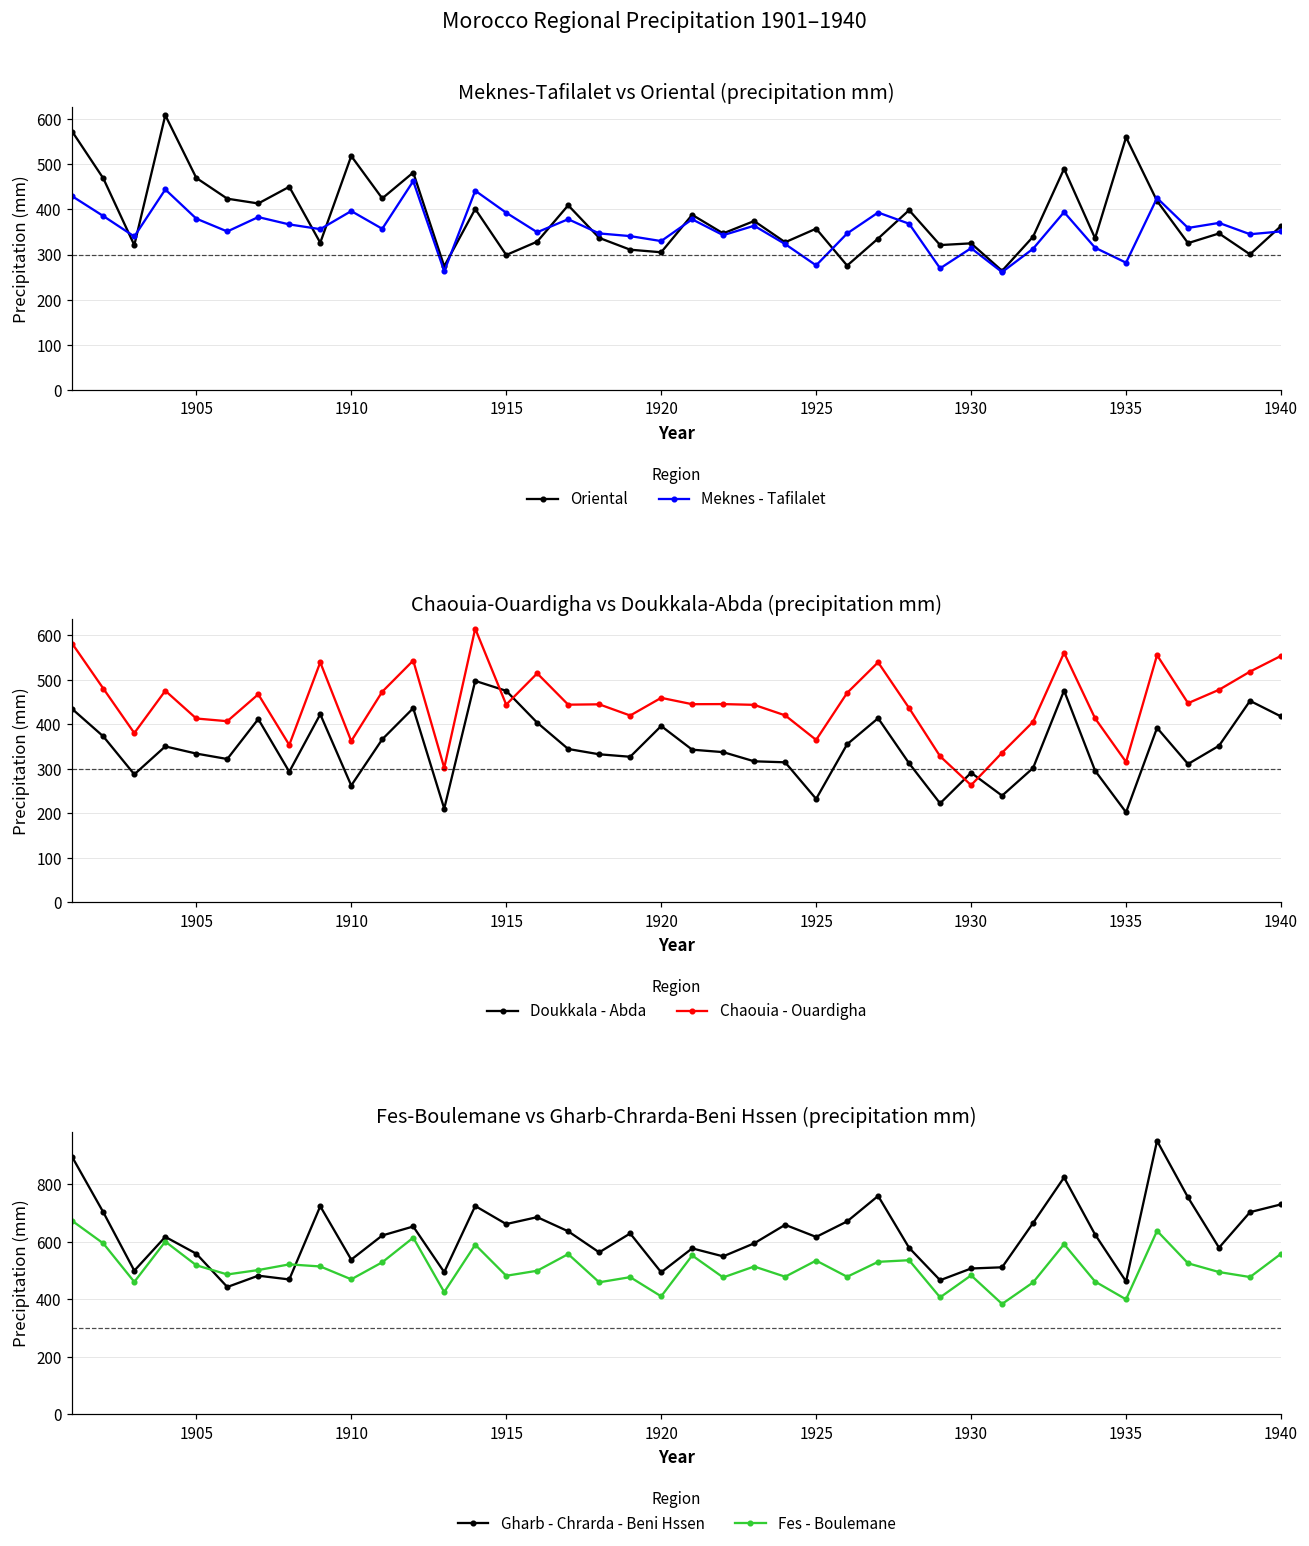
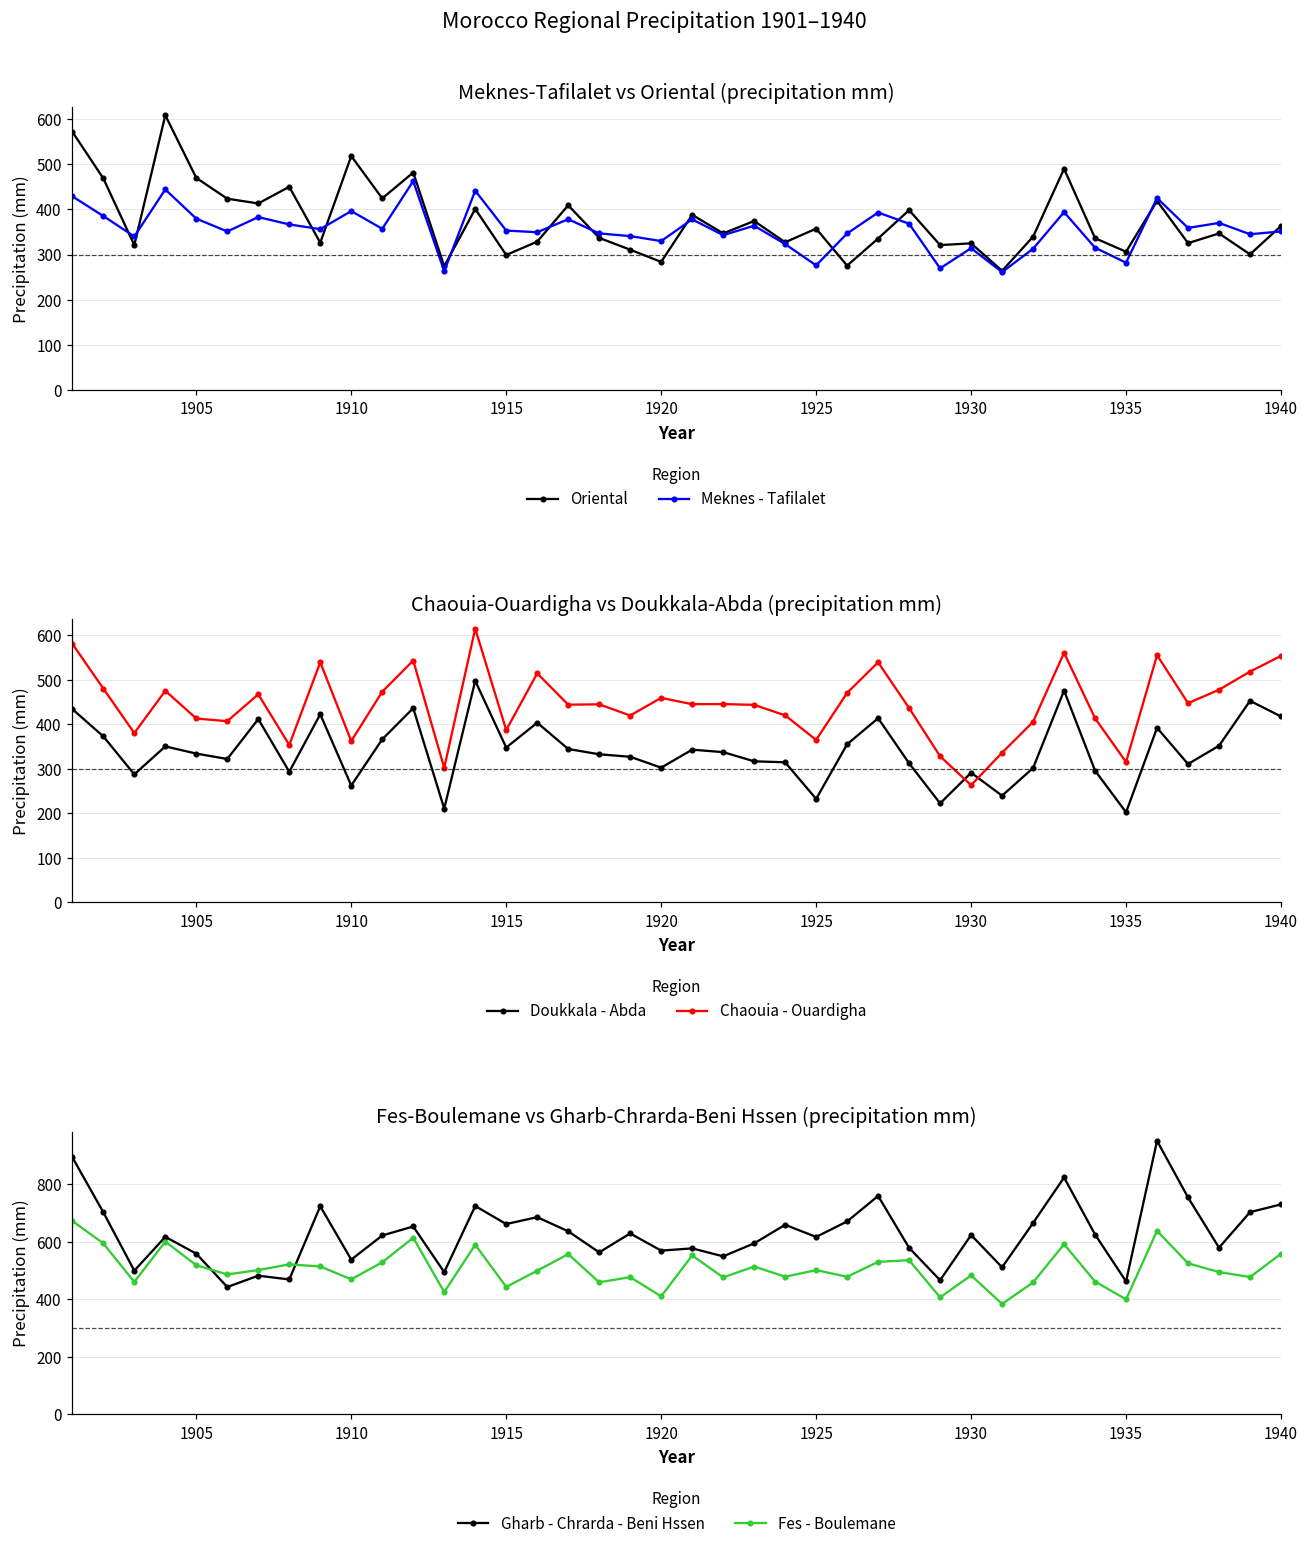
Meknes-Tafilalet vs Oriental (precipitation mm), Meknes - Tafilalet, 1915: 390 -> 350
Meknes-Tafilalet vs Oriental (precipitation mm), Oriental, 1920: 310 -> 280
Meknes-Tafilalet vs Oriental (precipitation mm), Oriental, 1935: 560 -> 310
Chaouia-Ouardigha vs Doukkala-Abda (precipitation mm), Doukkala - Abda, 1915: 480 -> 350
Chaouia-Ouardigha vs Doukkala-Abda (precipitation mm), Chaouia - Ouardigha, 1915: 440 -> 390
Chaouia-Ouardigha vs Doukkala-Abda (precipitation mm), Doukkala - Abda, 1920: 400 -> 300
Fes-Boulemane vs Gharb-Chrarda-Beni Hssen (precipitation mm), Fes - Boulemane, 1915: 480 -> 440
Fes-Boulemane vs Gharb-Chrarda-Beni Hssen (precipitation mm), Gharb - Chrarda - Beni Hssen, 1920: 490 -> 570
Fes-Boulemane vs Gharb-Chrarda-Beni Hssen (precipitation mm), Fes - Boulemane, 1925: 530 -> 500
Fes-Boulemane vs Gharb-Chrarda-Beni Hssen (precipitation mm), Gharb - Chrarda - Beni Hssen, 1930: 510 -> 620
